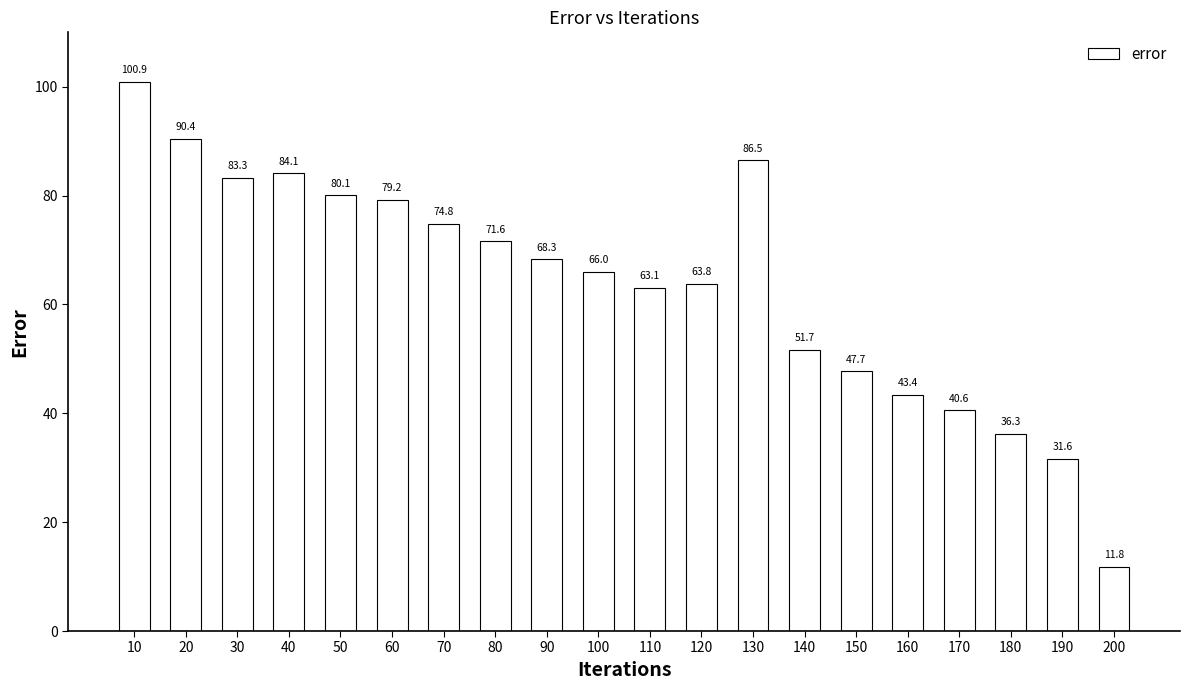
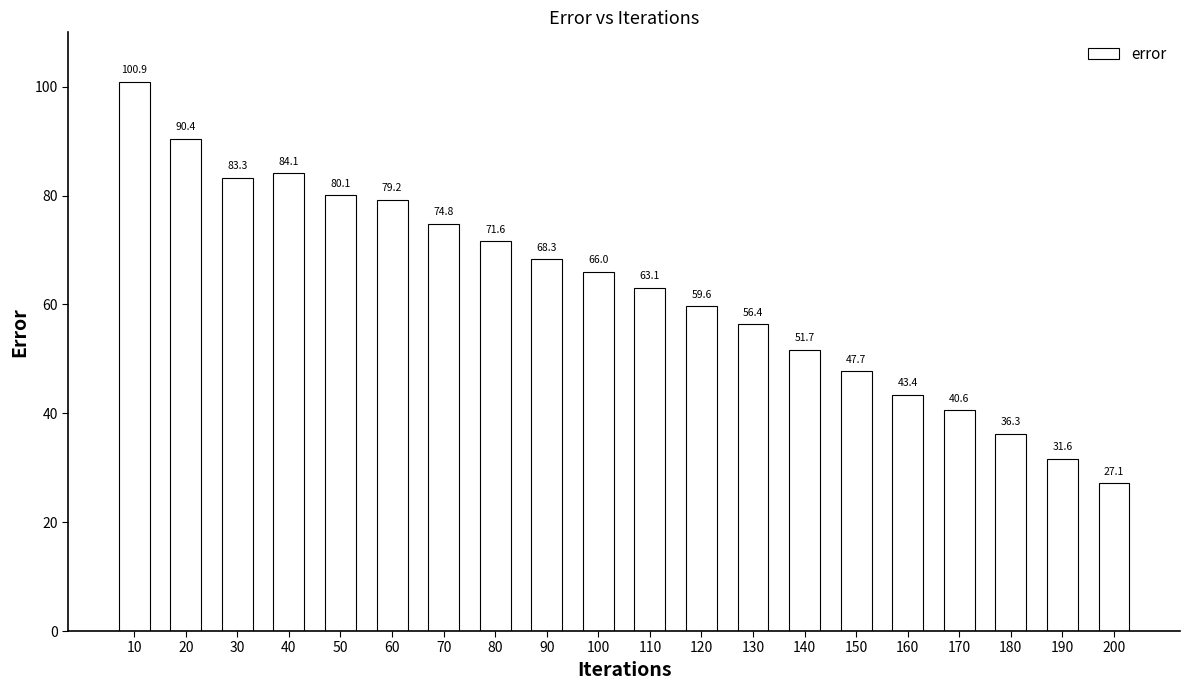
120: 63.8 -> 59.6
130: 86.5 -> 56.4
200: 11.8 -> 27.1
